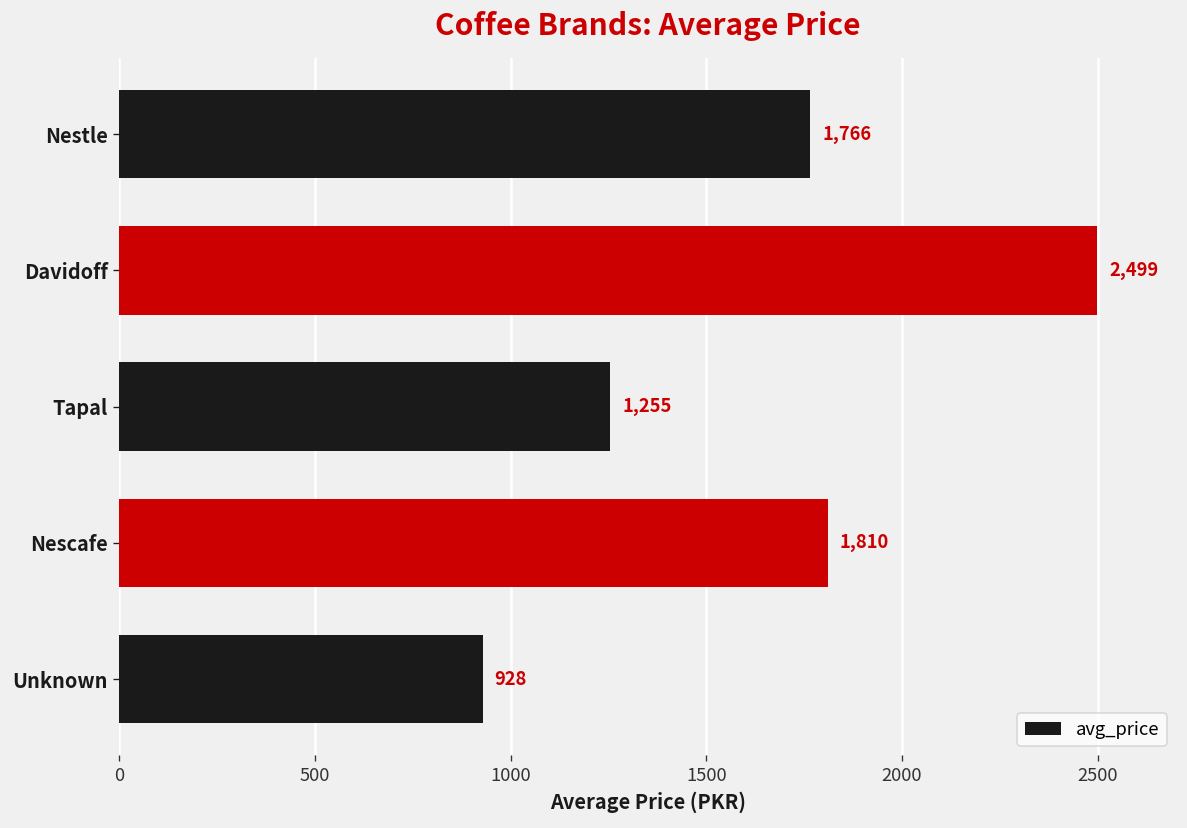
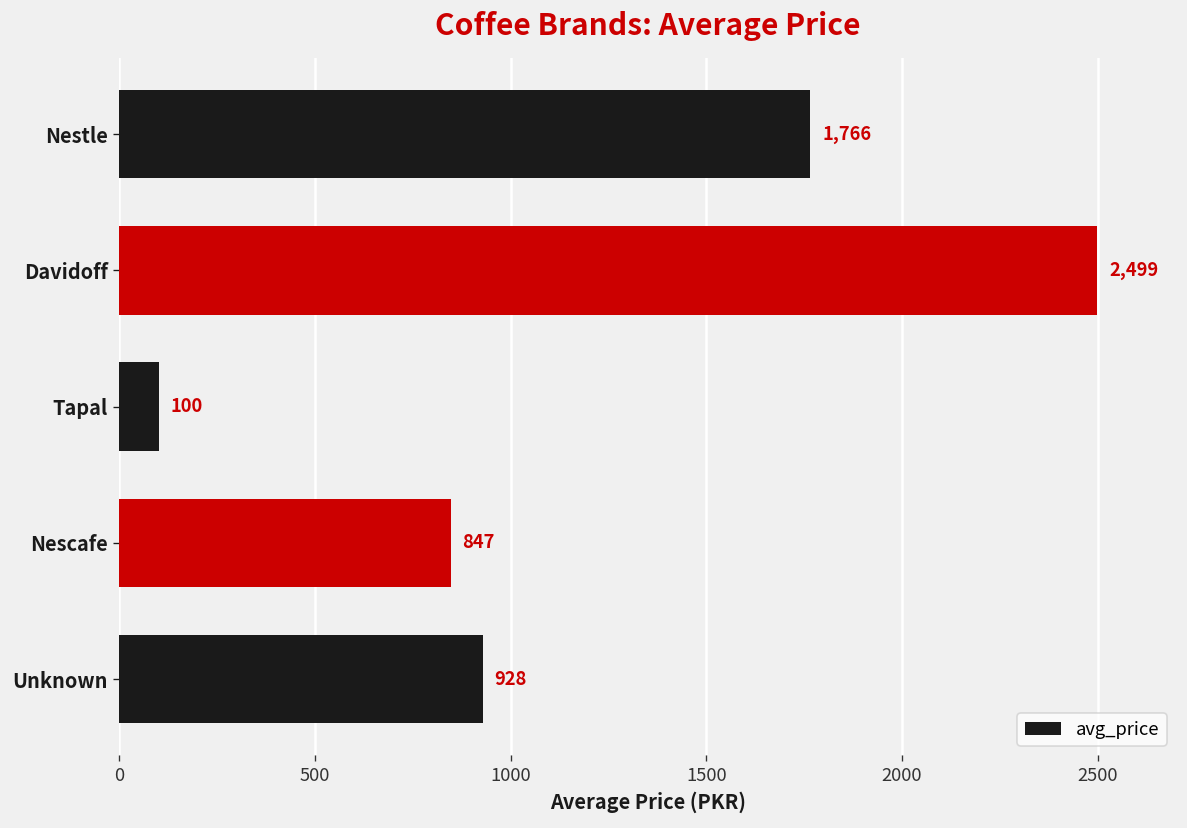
Tapal: 1,255 -> 100
Nescafe: 1,810 -> 847
